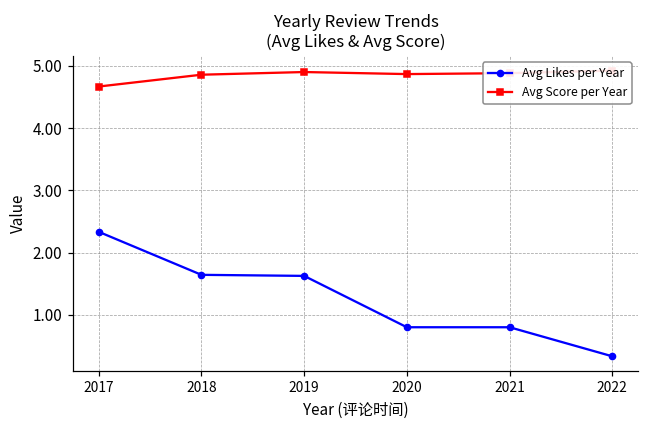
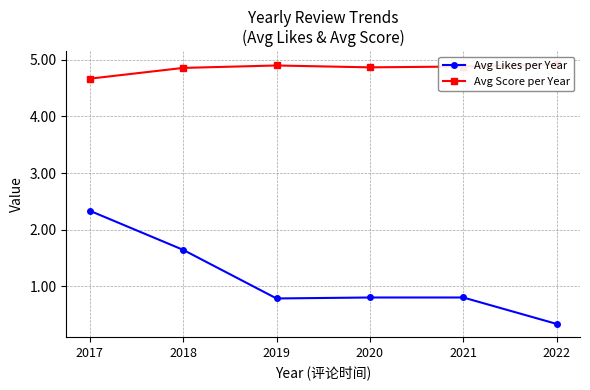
Avg Likes per Year, 2019: 1.6 -> 0.8
